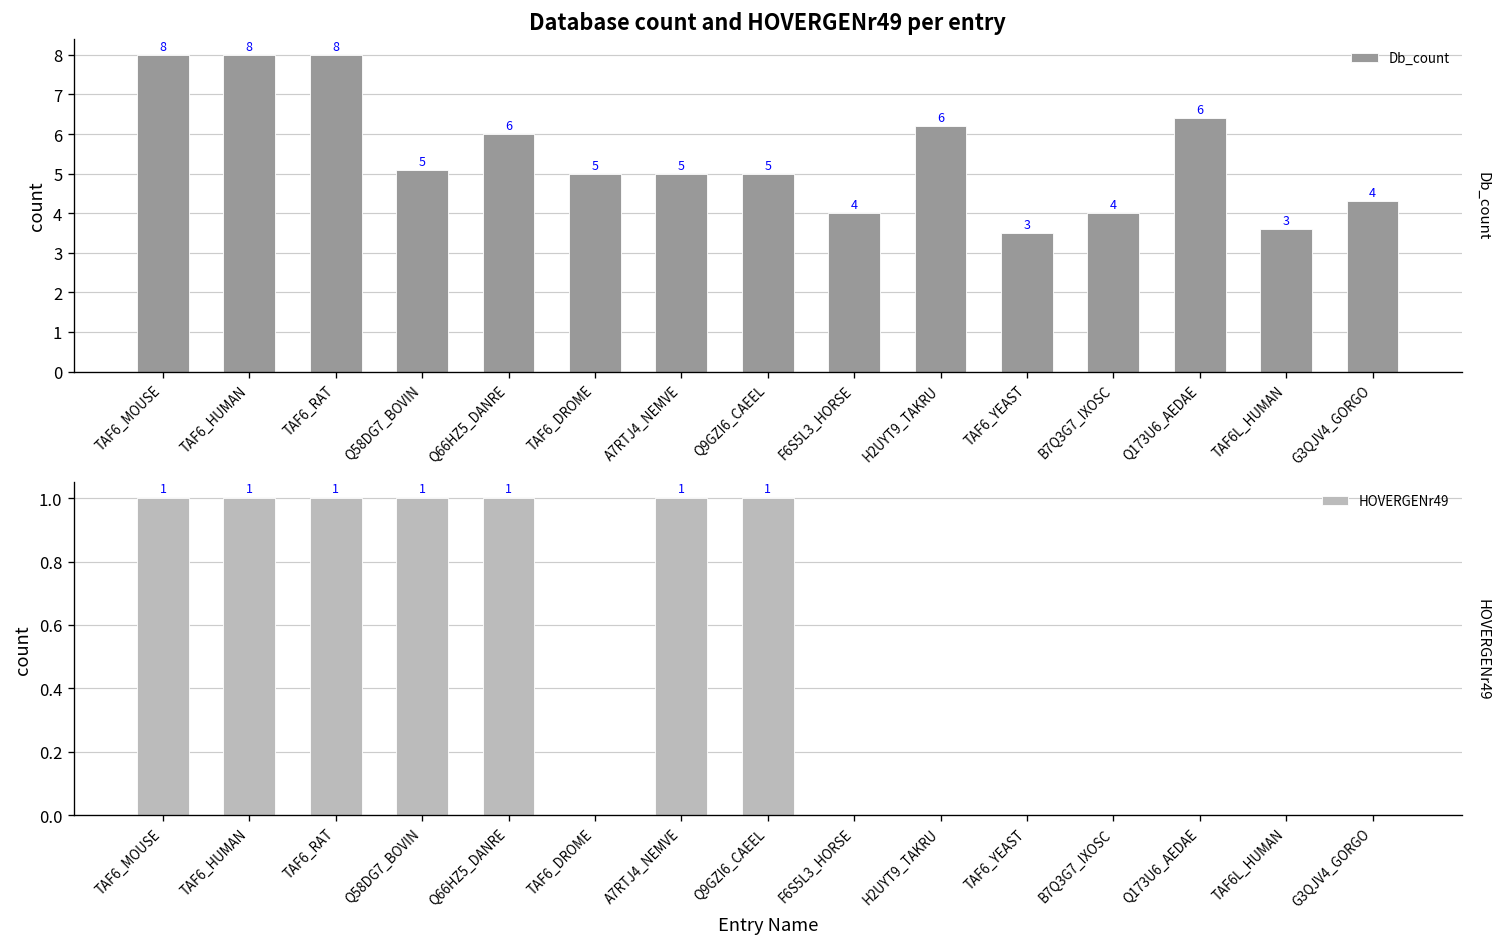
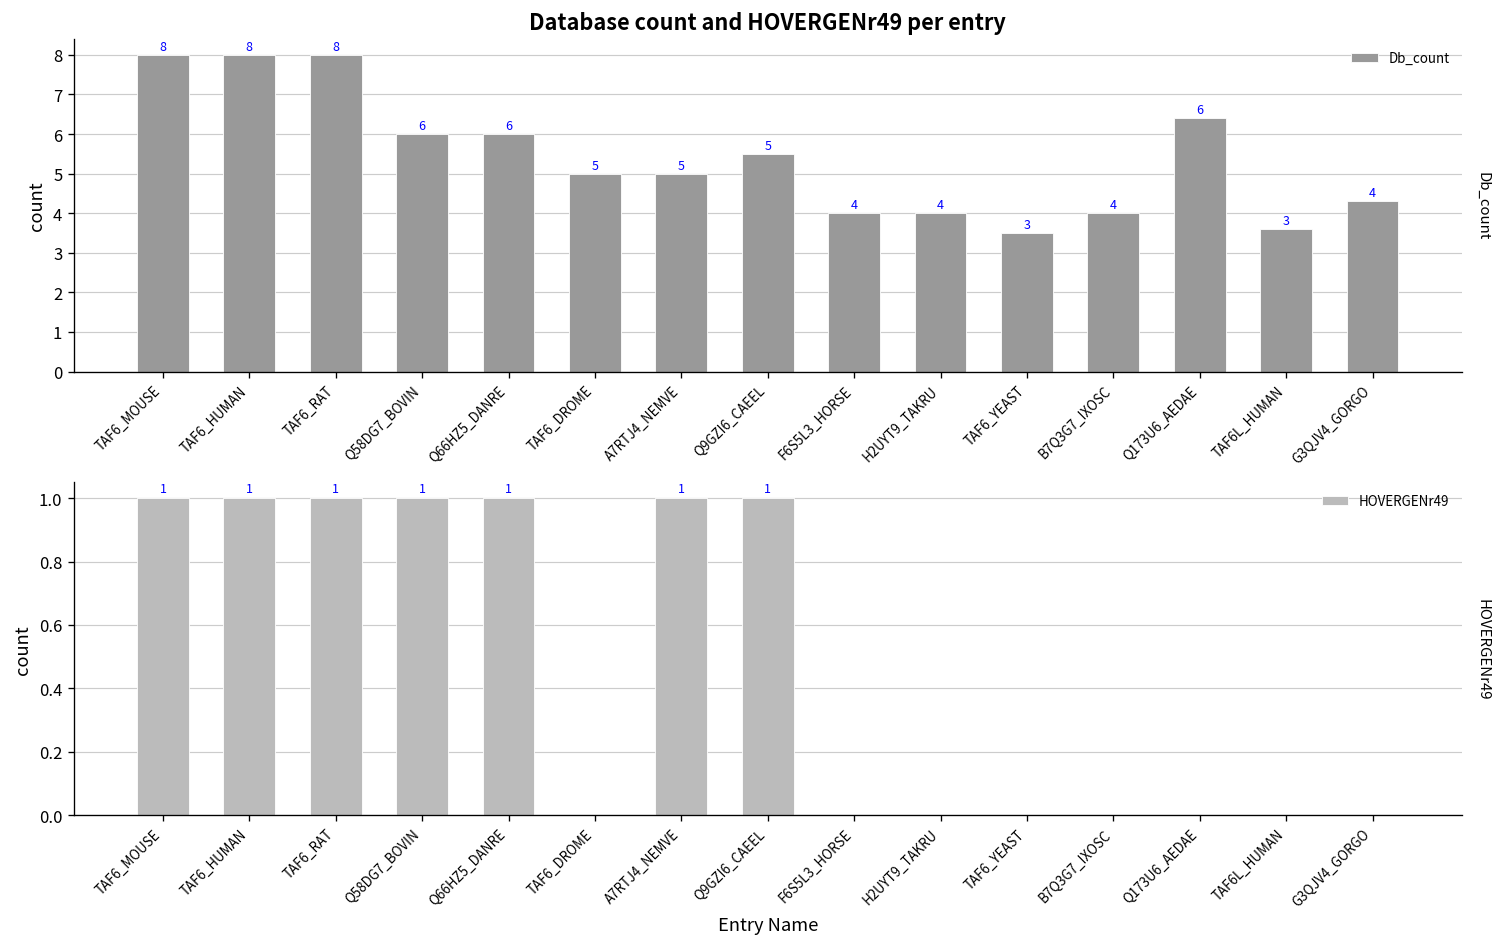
Database count and HOVERGENr49 per entry, Q58DG7_BOVIN: 5 -> 6
Database count and HOVERGENr49 per entry, Q9GZI6_CAEEL: 5.0 -> 5.5
Database count and HOVERGENr49 per entry, H2UYT9_TAKRU: 6 -> 4
